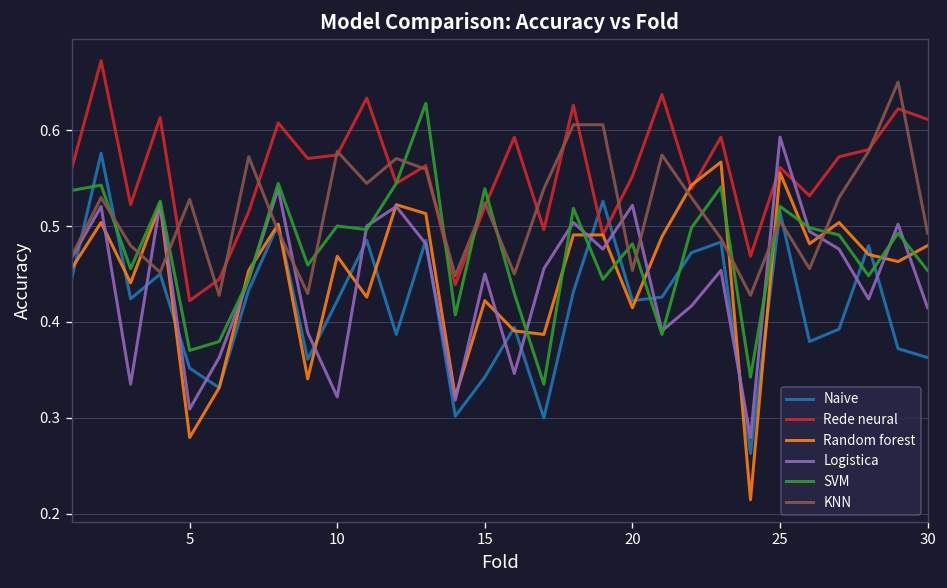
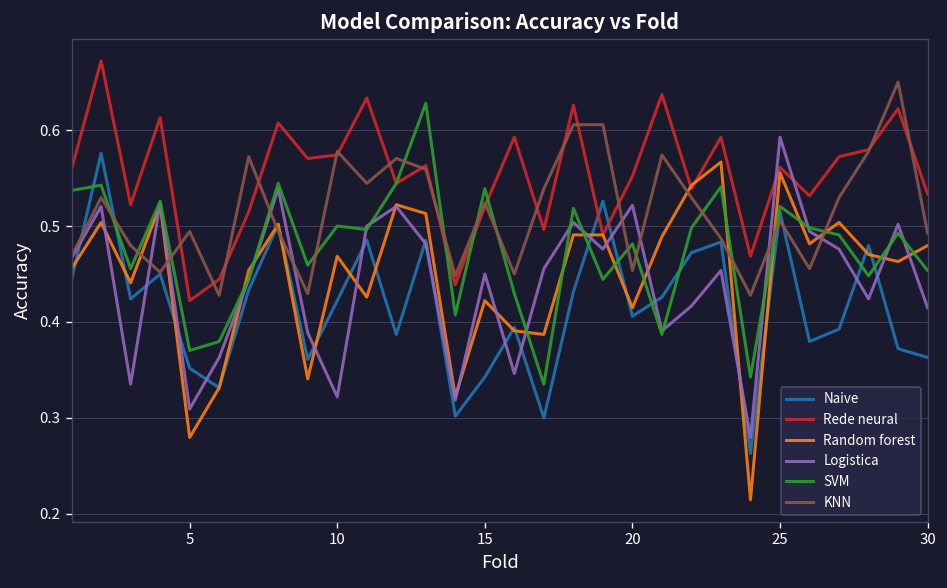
KNN, 5: 0.53 -> 0.49
Naive, 20: 0.42 -> 0.41
Rede neural, 30: 0.61 -> 0.53
